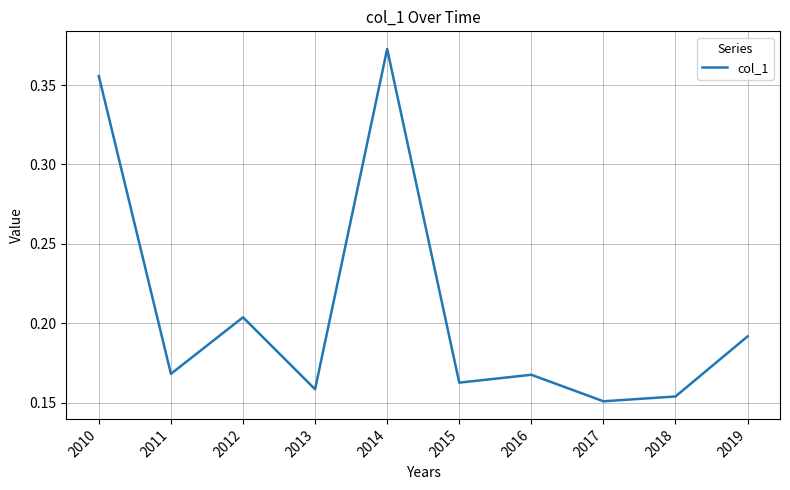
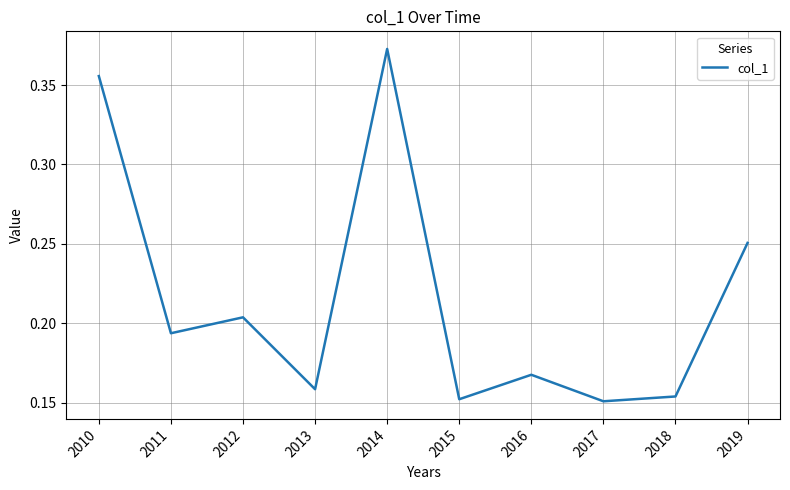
2011: 0.168 -> 0.194
2015: 0.163 -> 0.152
2019: 0.192 -> 0.251
